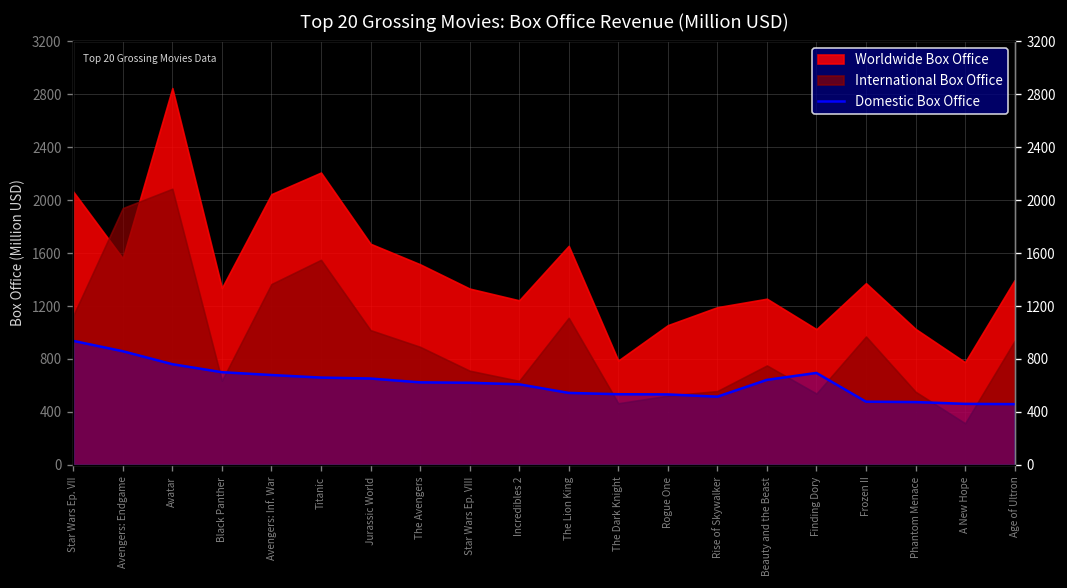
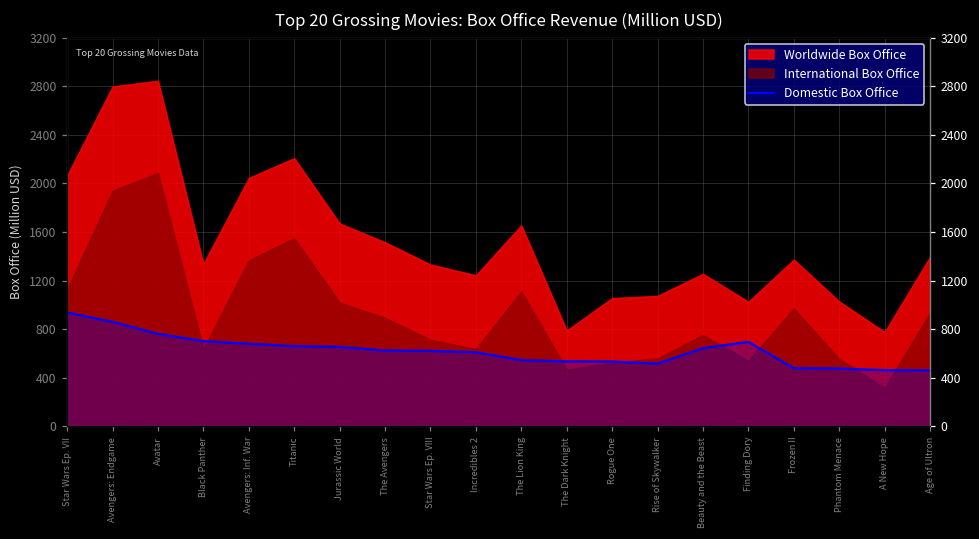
Worldwide Box Office, Avengers: Endgame: 1560 -> 2800
Worldwide Box Office, Rise of Skywalker: 1190 -> 1070
